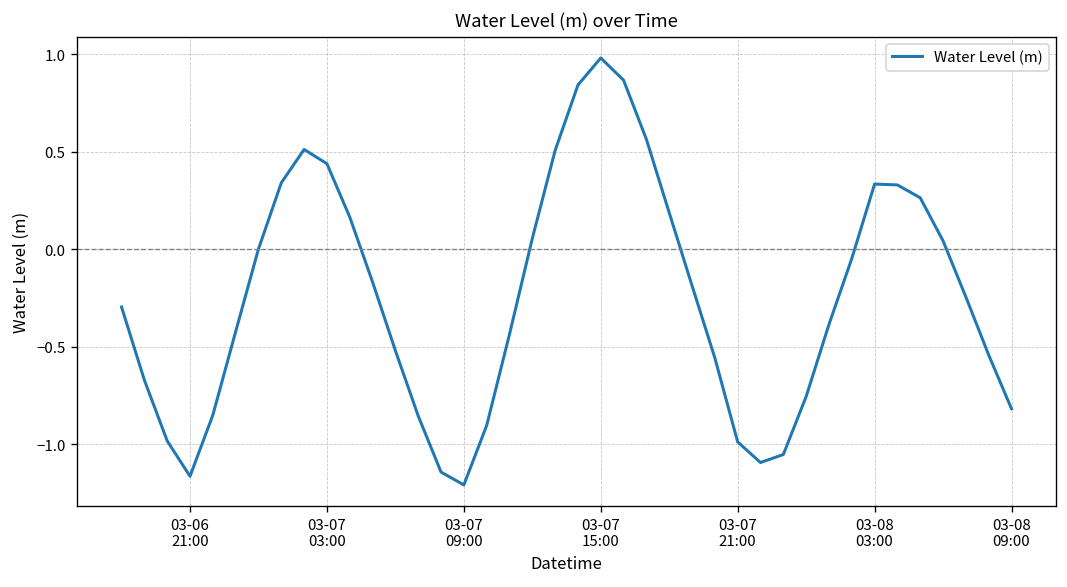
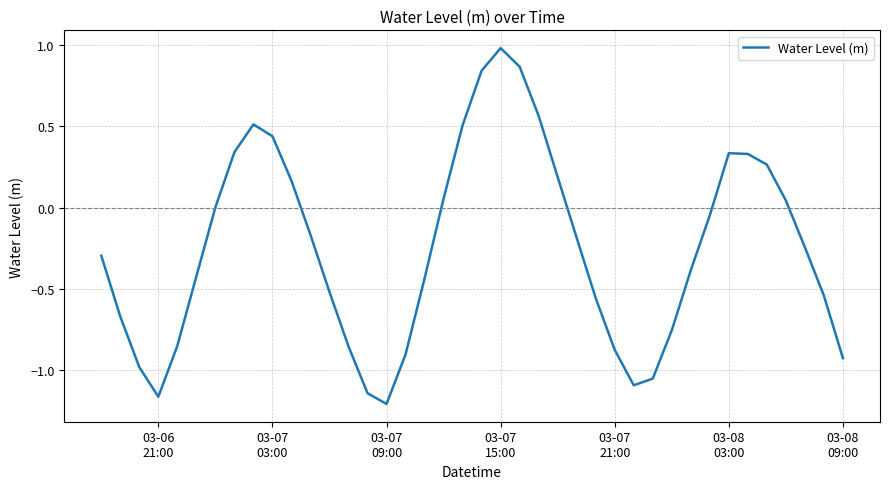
03-07 21:00: -0.99 -> -0.88
03-08 09:00: -0.82 -> -0.93
